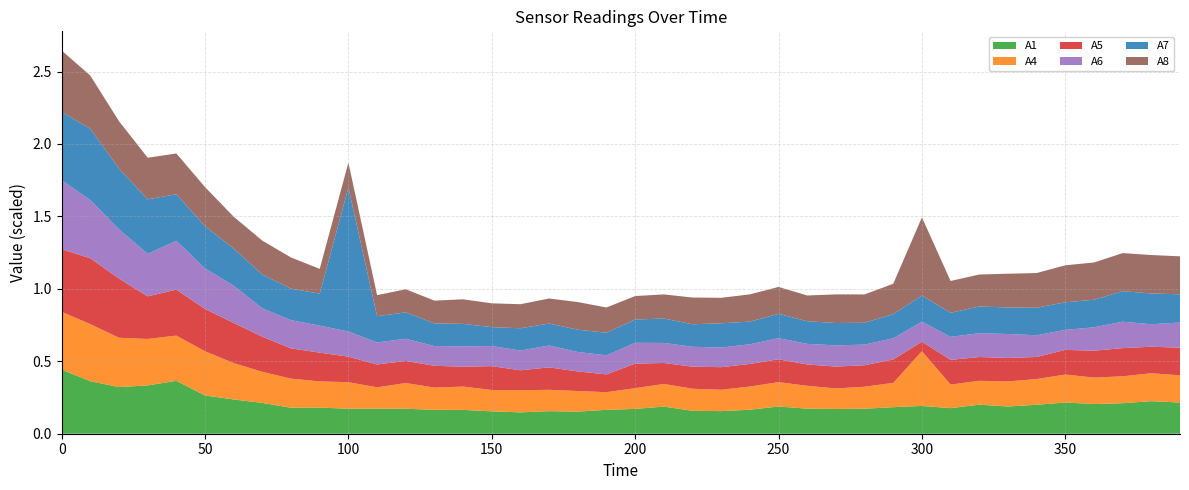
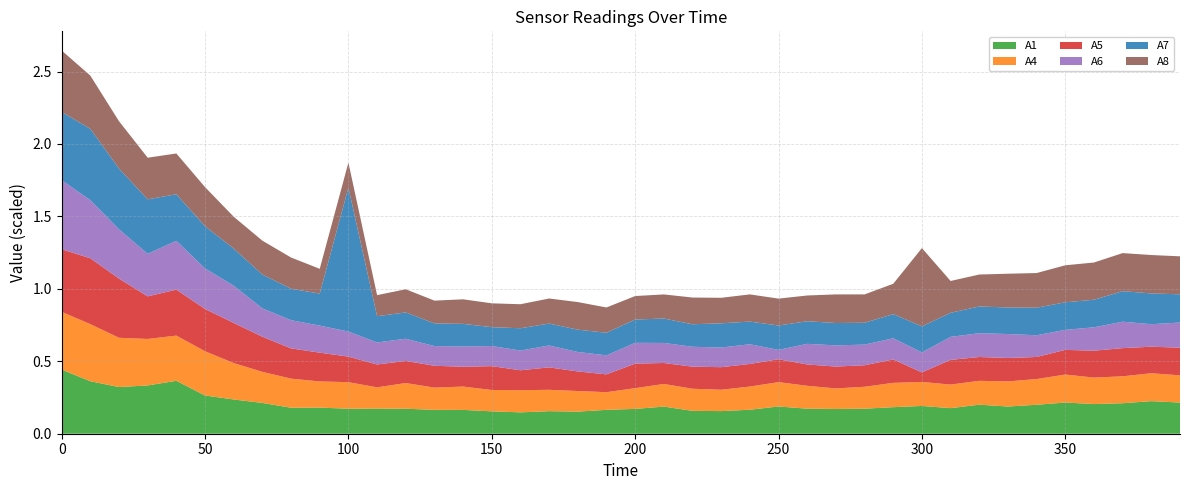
A6, 250: 0.15 -> 0.06
A4, 300: 0.38 -> 0.17
